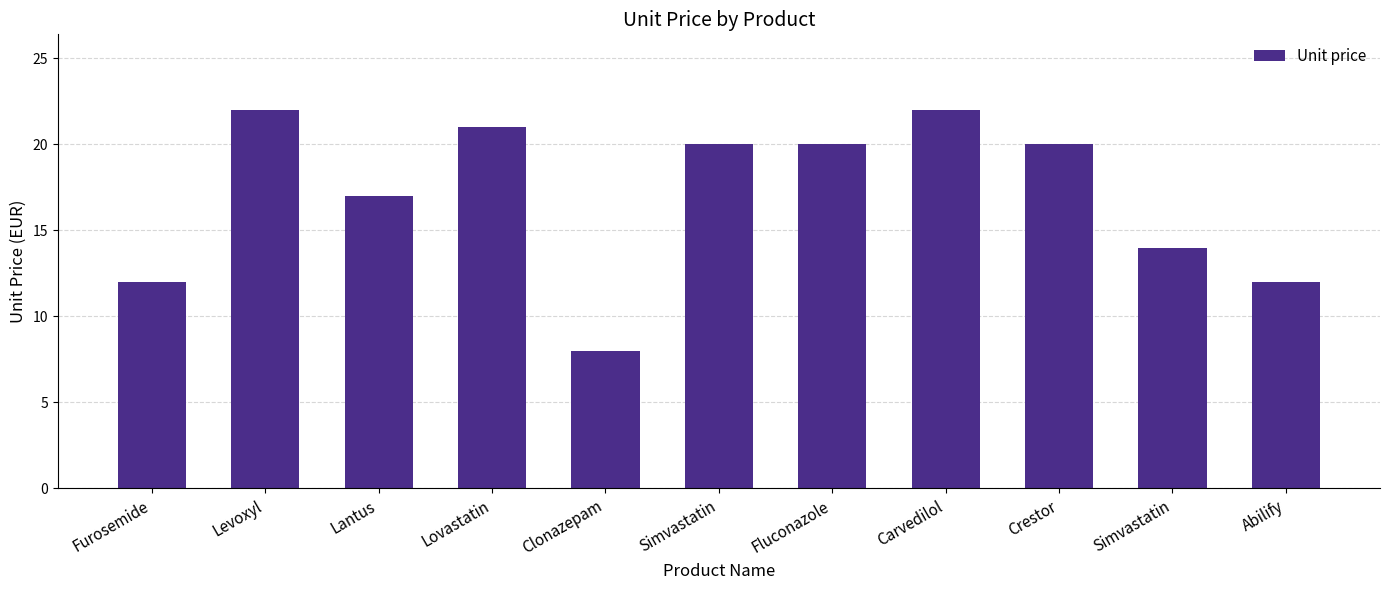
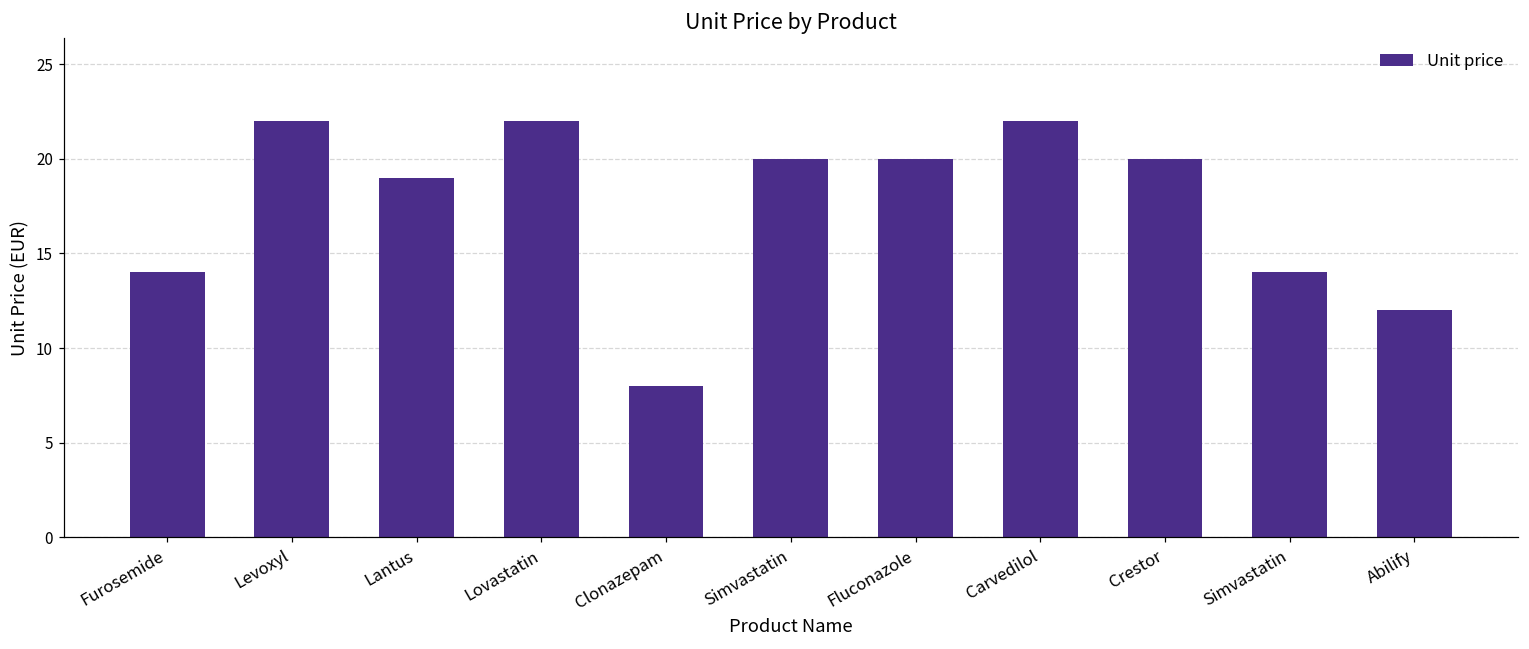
Furosemide: 12 -> 14
Lantus: 17 -> 19
Lovastatin: 21 -> 22
